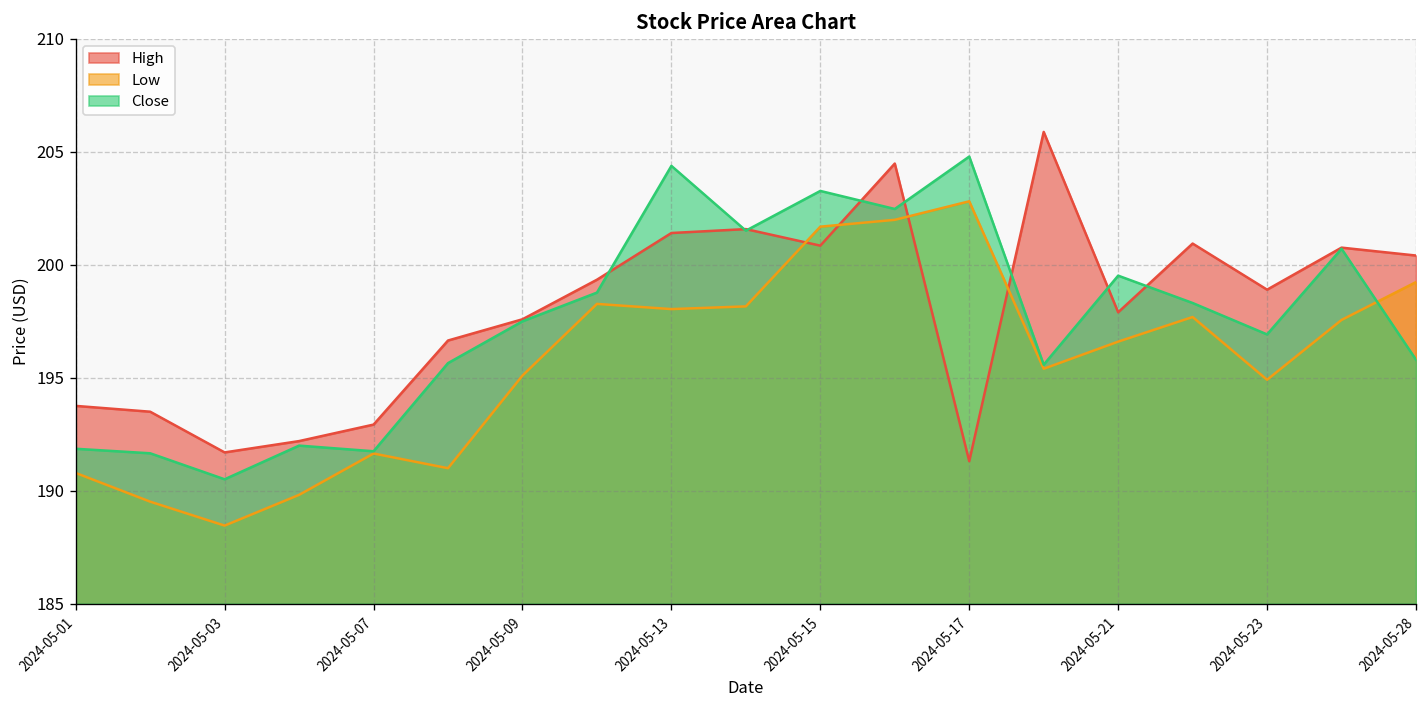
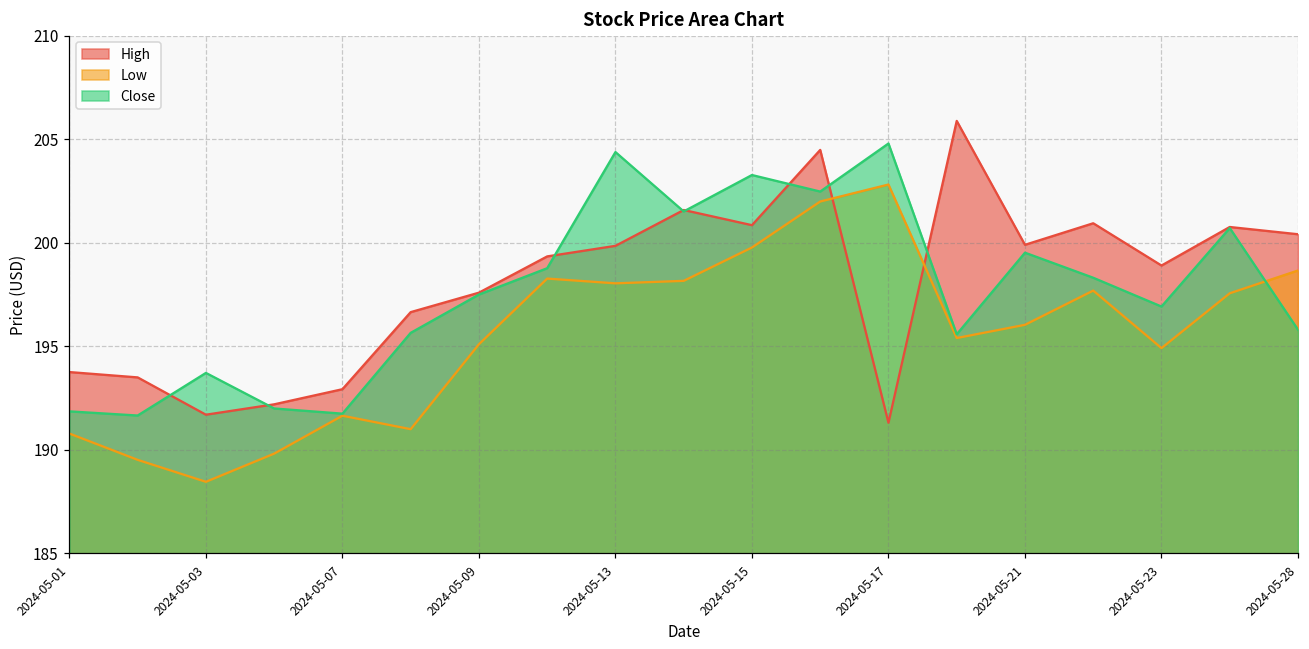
Close, 2024-05-03: 190.5 -> 193.7
High, 2024-05-13: 201.4 -> 199.9
Low, 2024-05-15: 201.7 -> 199.8
High, 2024-05-21: 197.9 -> 199.9
Low, 2024-05-21: 196.6 -> 196.0
Low, 2024-05-28: 199.2 -> 198.7
